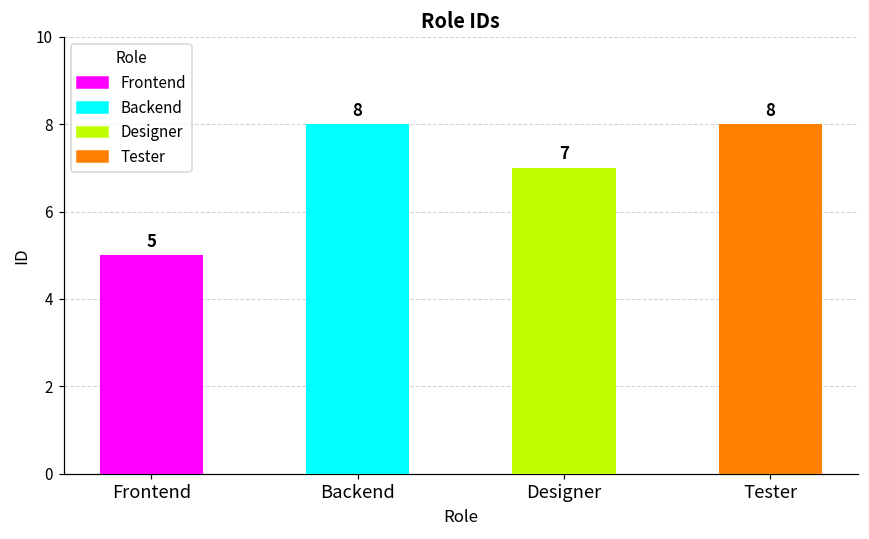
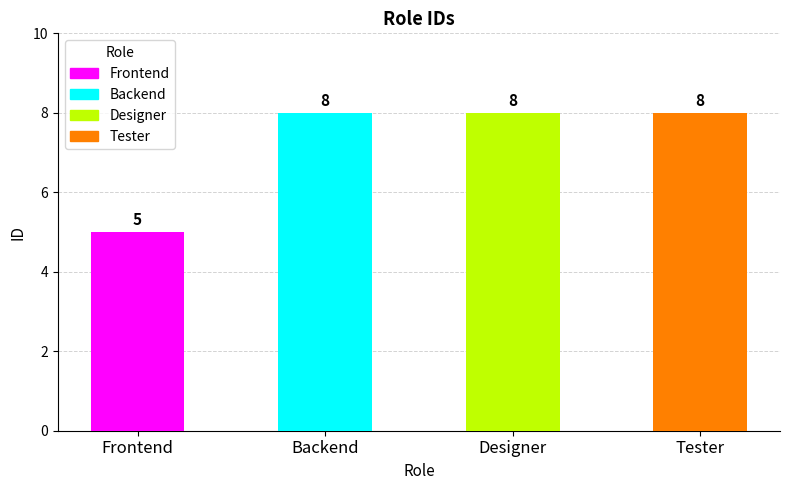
Designer: 7 -> 8
